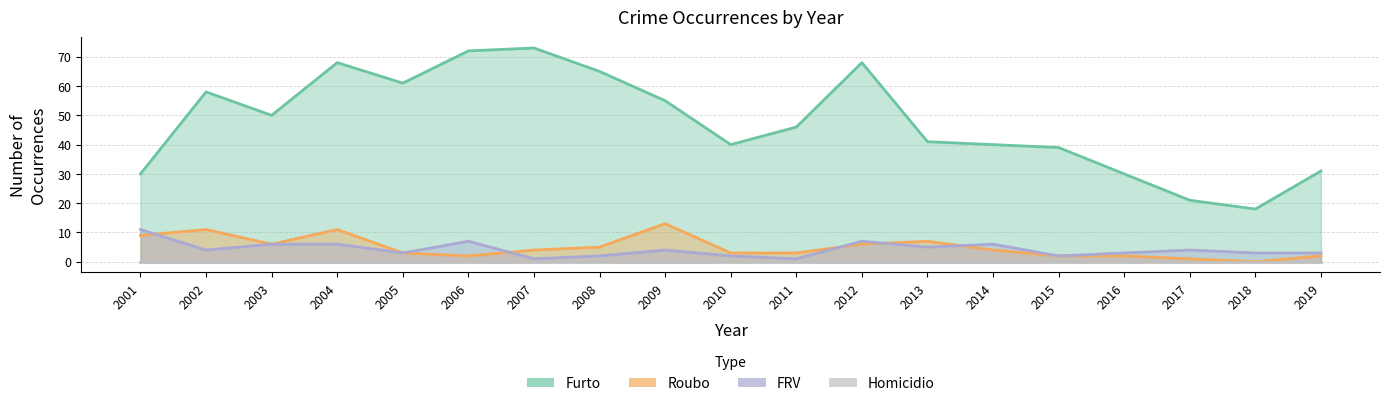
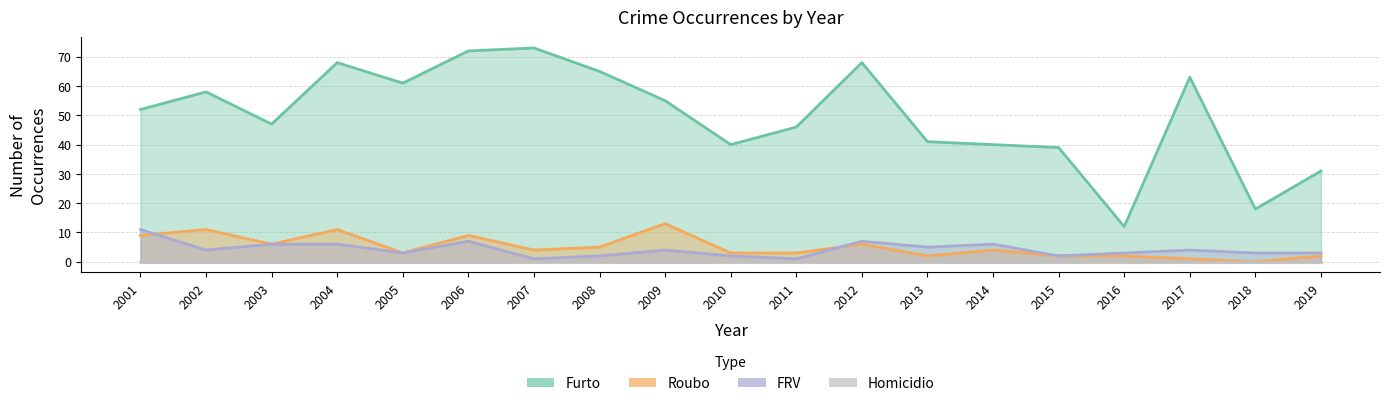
Furto, 2001: 30 -> 52
Furto, 2003: 50 -> 47
Roubo, 2006: 2 -> 9
Roubo, 2013: 7 -> 2
Furto, 2016: 30 -> 12
Furto, 2017: 21 -> 63
